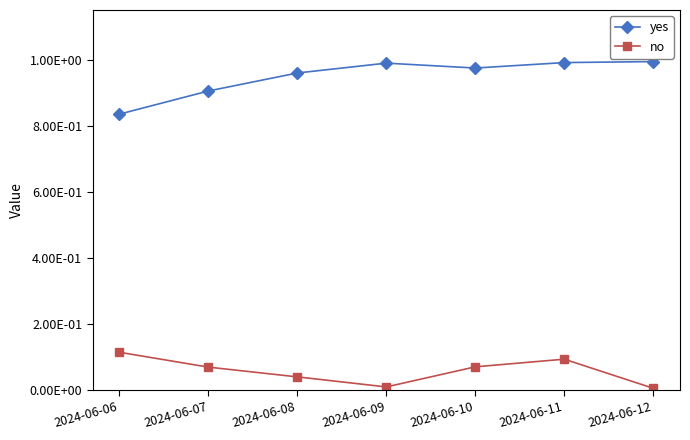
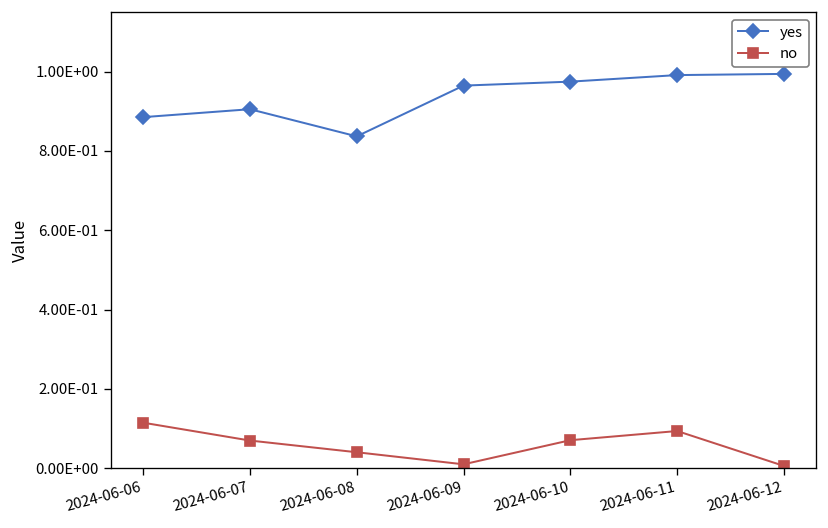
yes, 2024-06-06: 0.84 -> 0.89
yes, 2024-06-08: 0.96 -> 0.84
yes, 2024-06-09: 0.99 -> 0.96
